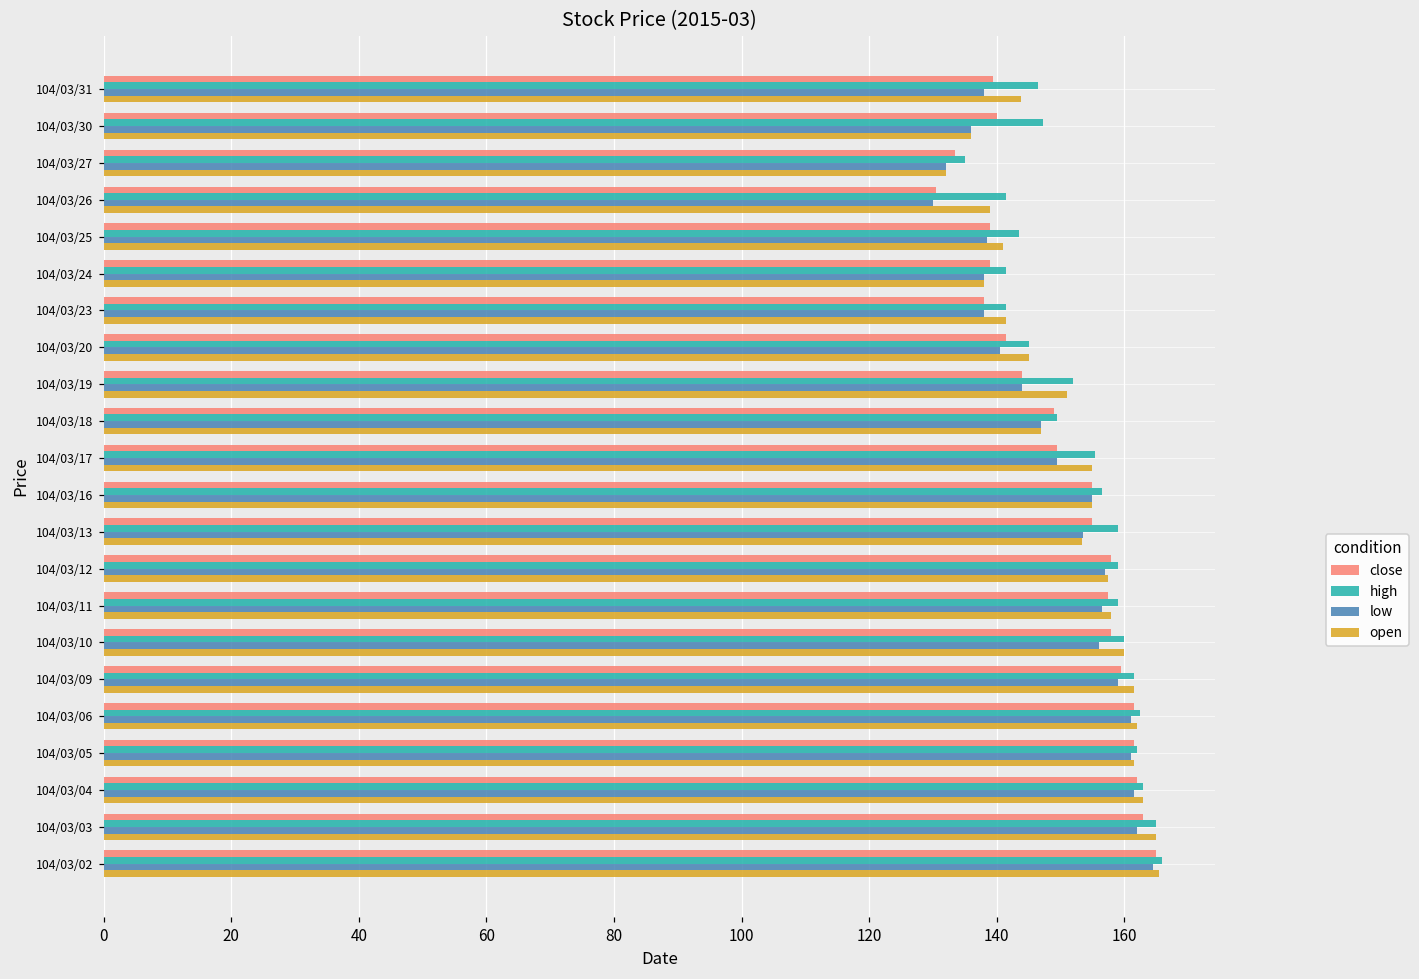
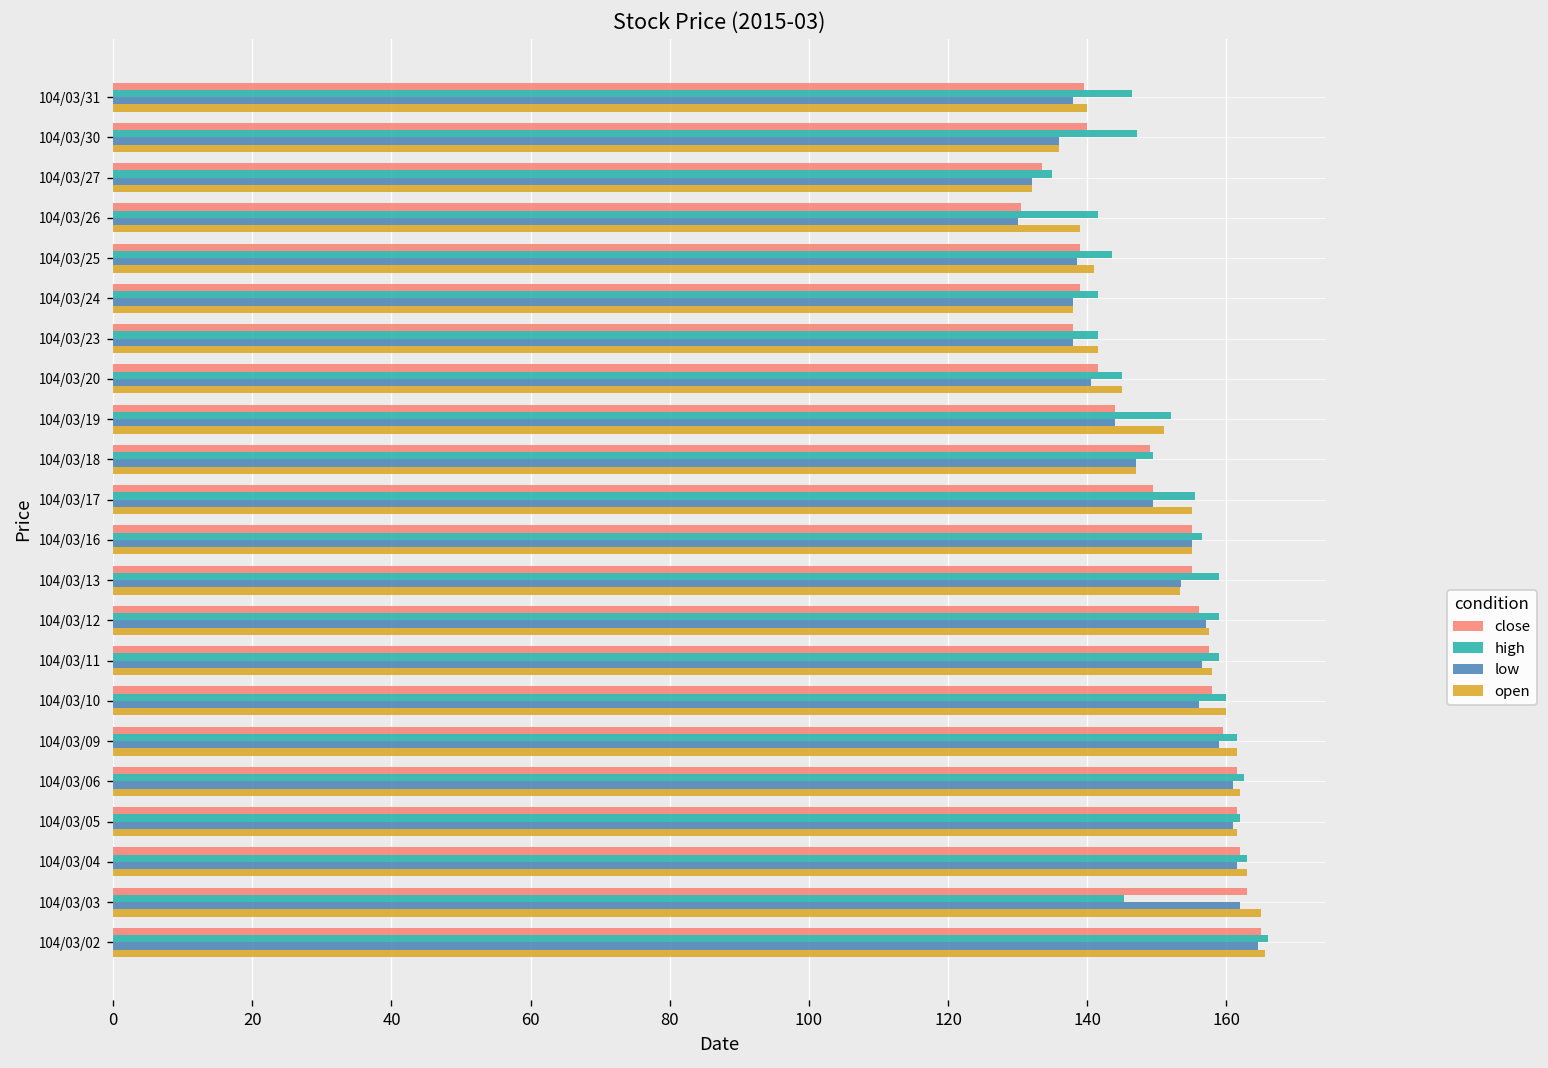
open, 104/03/31: 144 -> 140
close, 104/03/12: 158 -> 156
high, 104/03/03: 165 -> 145
